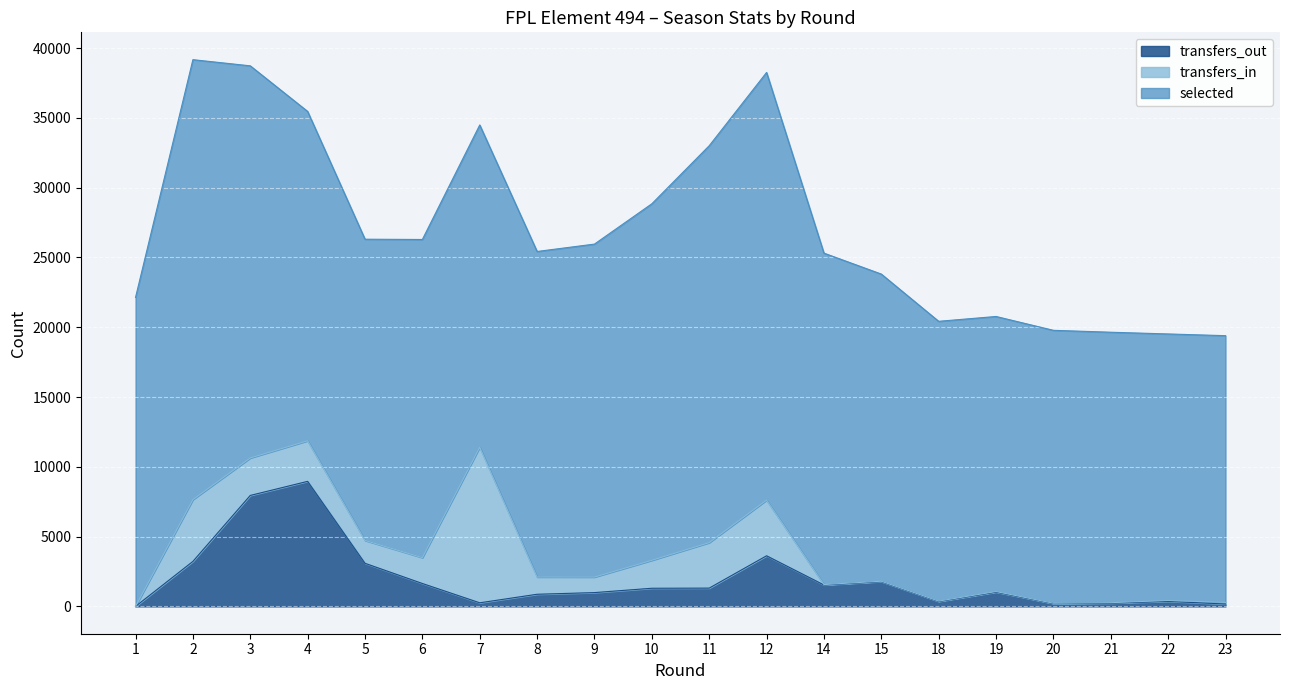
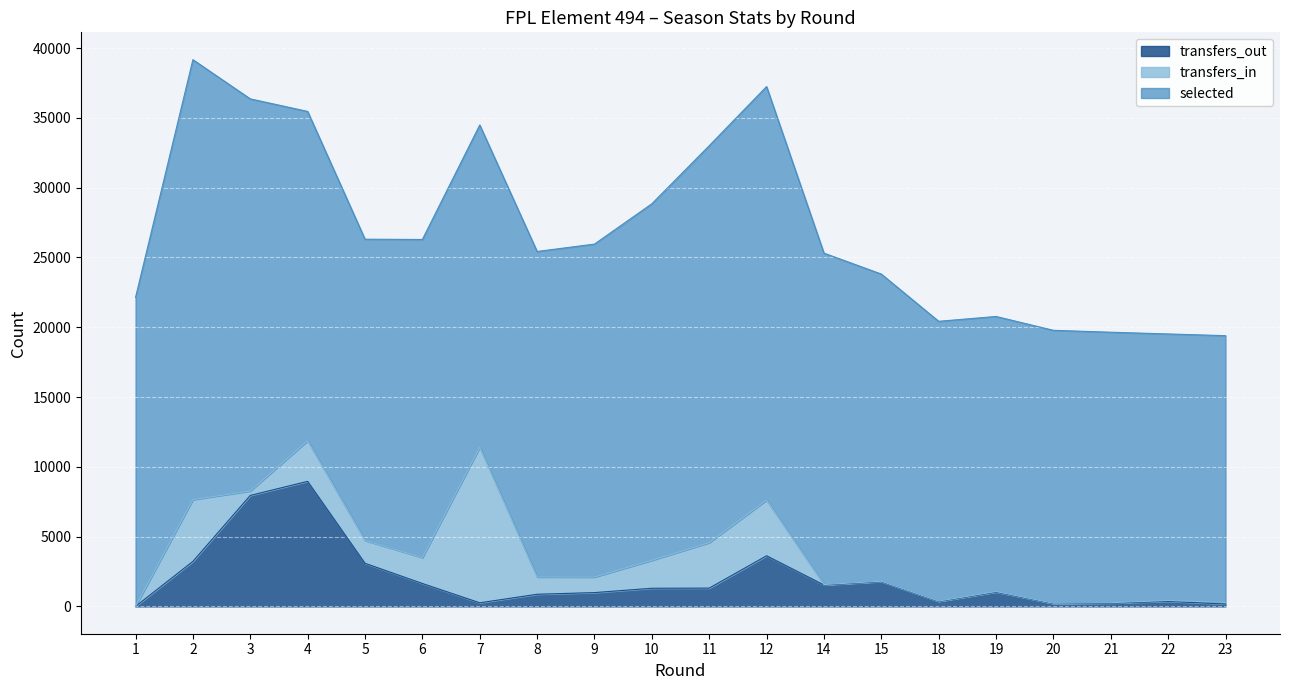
transfers_in, 3: 2700 -> 300
selected, 12: 30600 -> 29600
